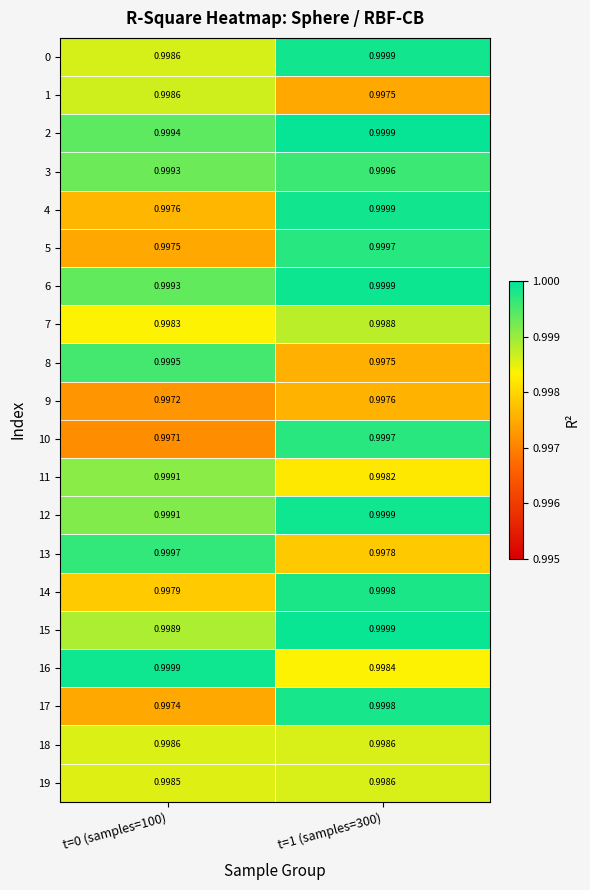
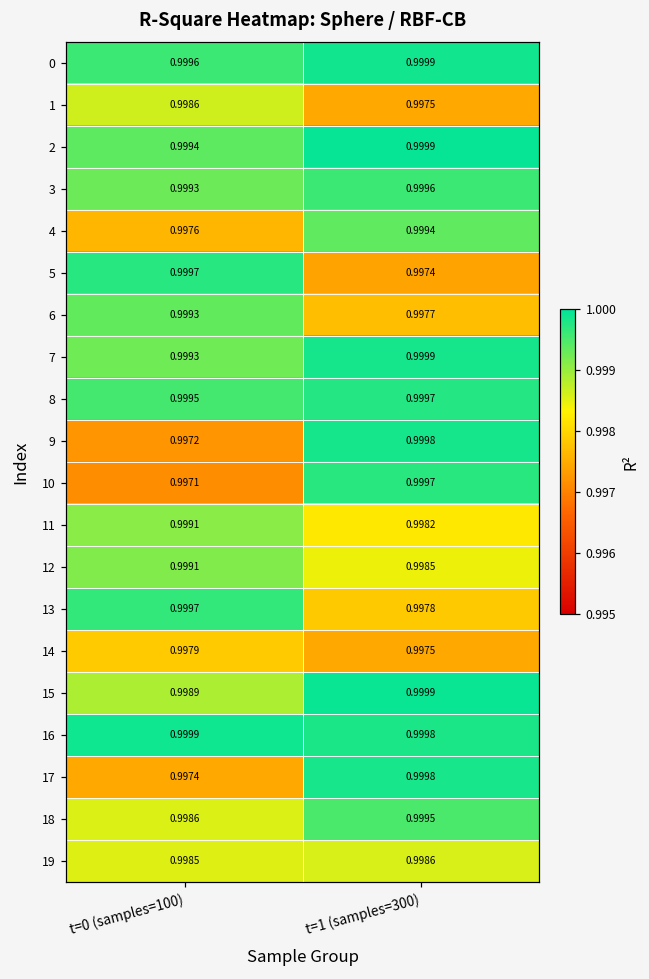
0, t=0 (samples=100): 0.9986 -> 0.9996
4, t=1 (samples=300): 0.9999 -> 0.9994
5, t=0 (samples=100): 0.9975 -> 0.9997
5, t=1 (samples=300): 0.9997 -> 0.9974
6, t=1 (samples=300): 0.9999 -> 0.9977
7, t=0 (samples=100): 0.9983 -> 0.9993
7, t=1 (samples=300): 0.9988 -> 0.9999
8, t=1 (samples=300): 0.9975 -> 0.9997
9, t=1 (samples=300): 0.9976 -> 0.9998
12, t=1 (samples=300): 0.9999 -> 0.9985
14, t=1 (samples=300): 0.9998 -> 0.9975
16, t=1 (samples=300): 0.9984 -> 0.9998
18, t=1 (samples=300): 0.9986 -> 0.9995
